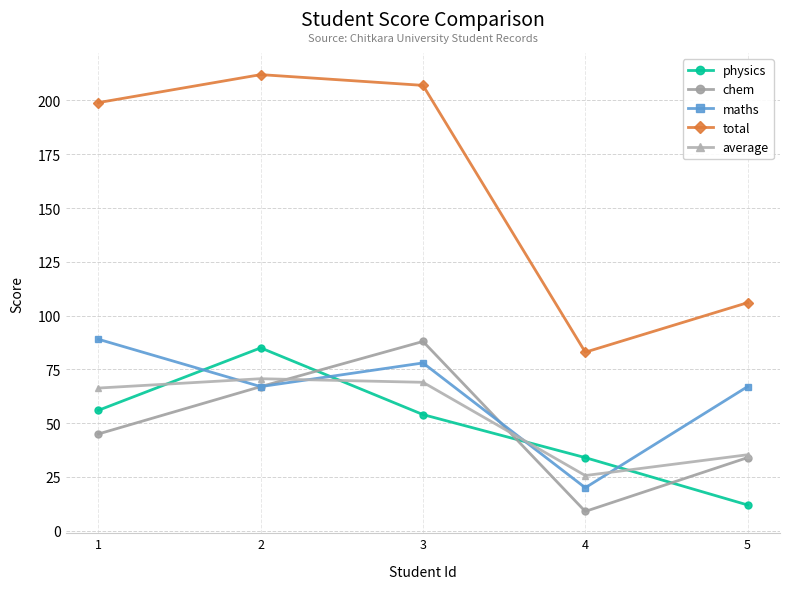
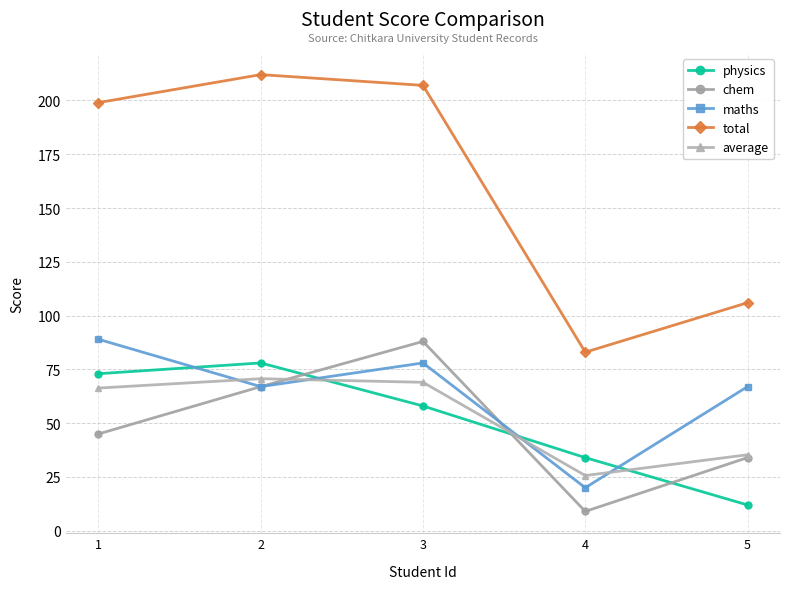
physics, 1: 56 -> 73
physics, 2: 85 -> 78
physics, 3: 54 -> 58
